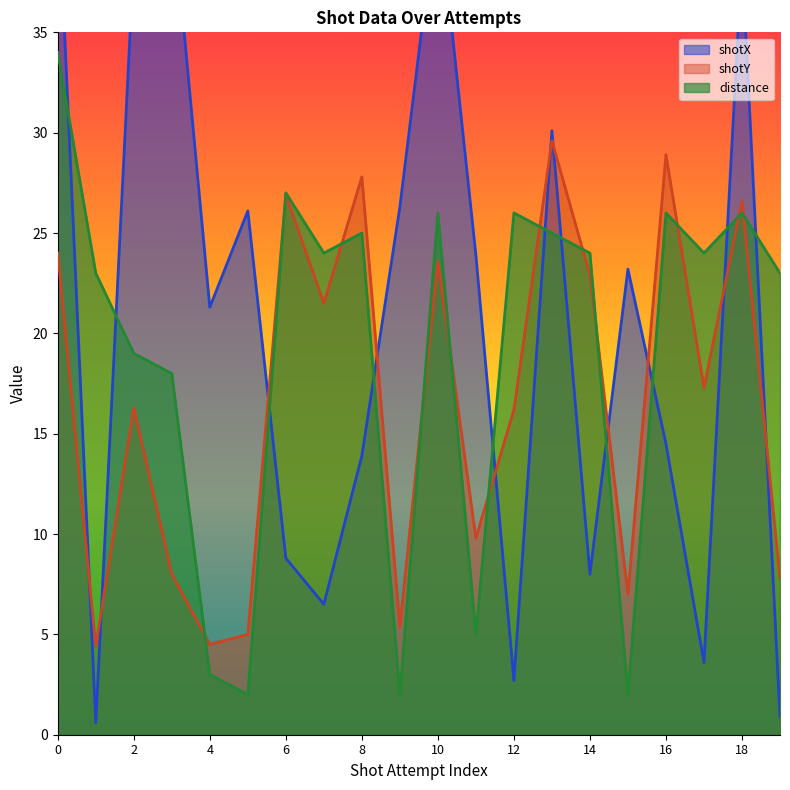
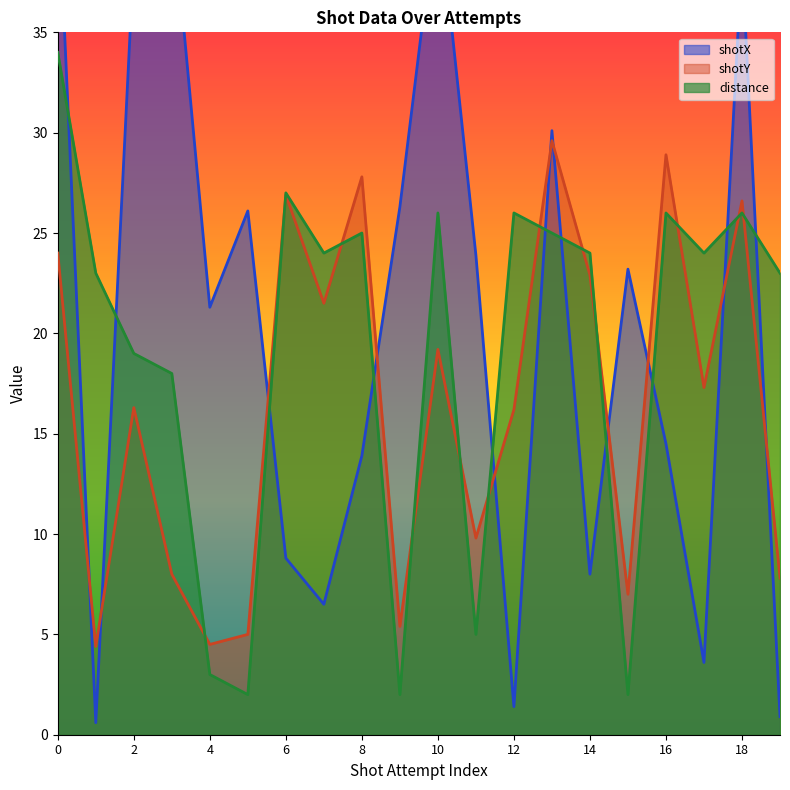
shotY, 10: 23.6 -> 19.2
shotX, 12: 2.7 -> 1.4
